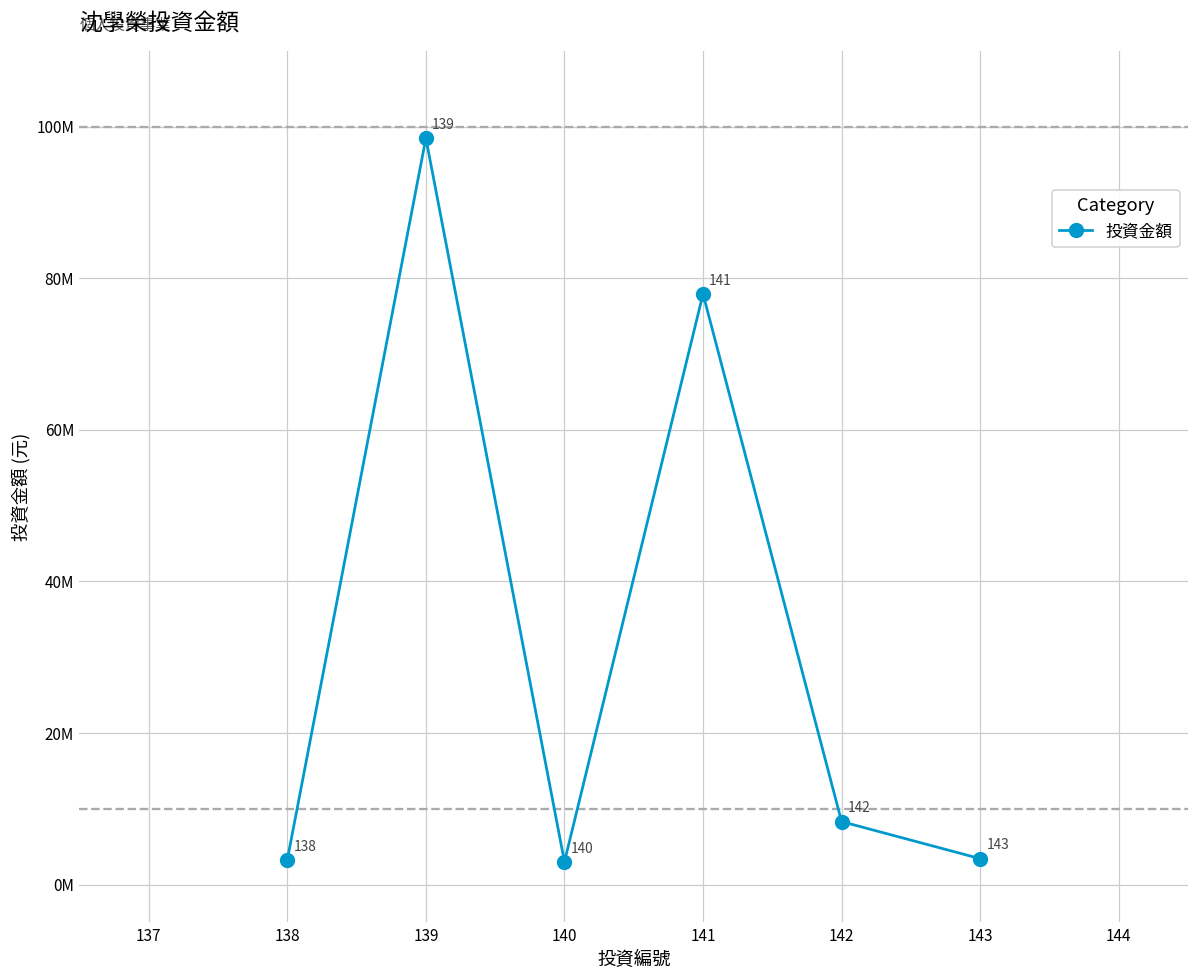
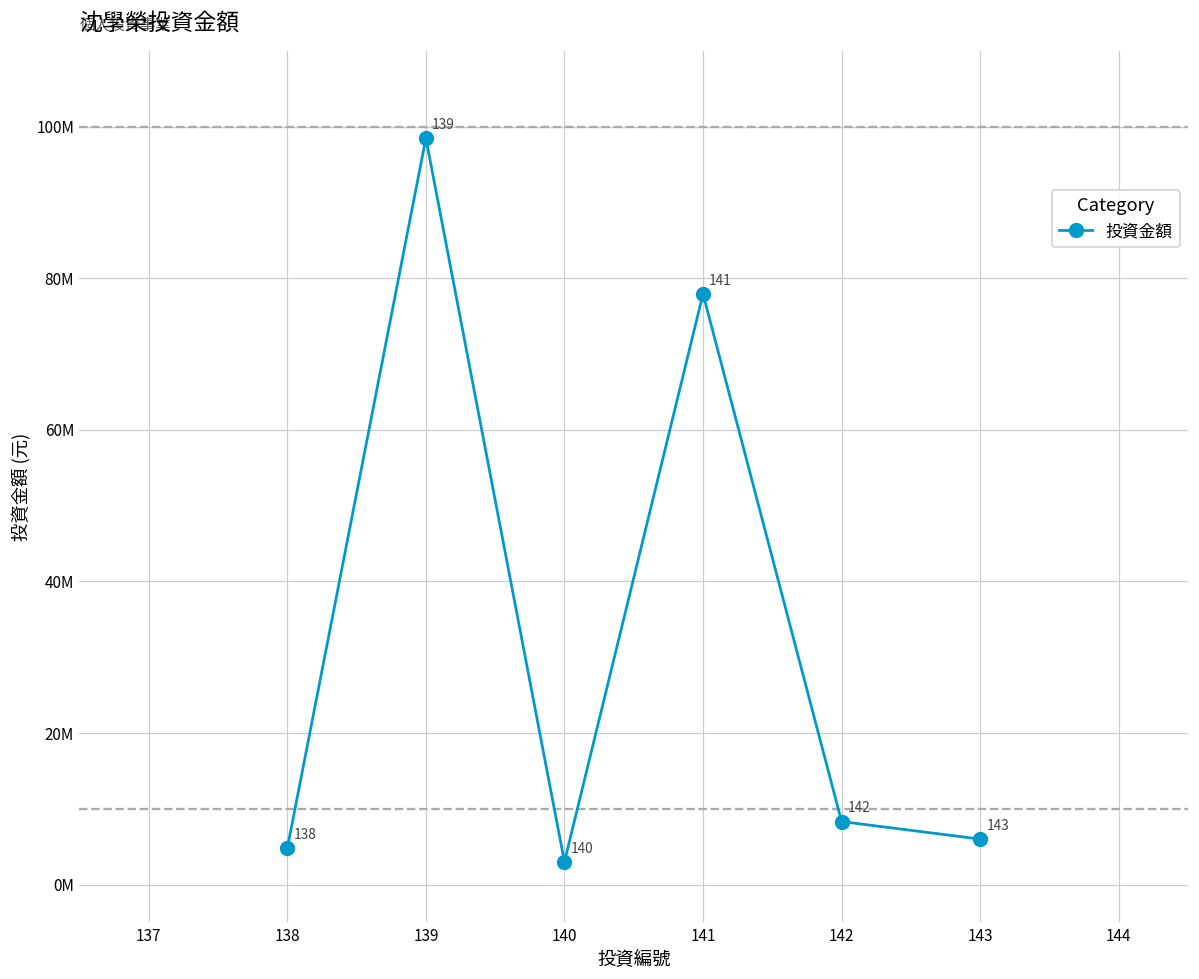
138: 3000000 -> 5000000
143: 3000000 -> 6000000
